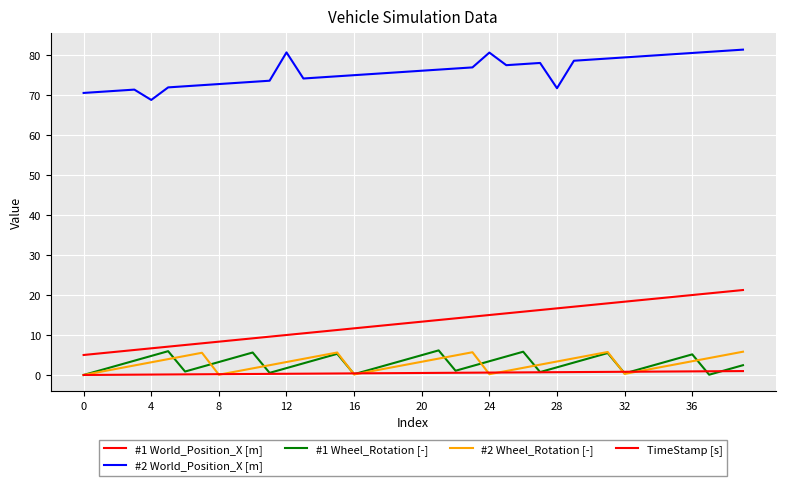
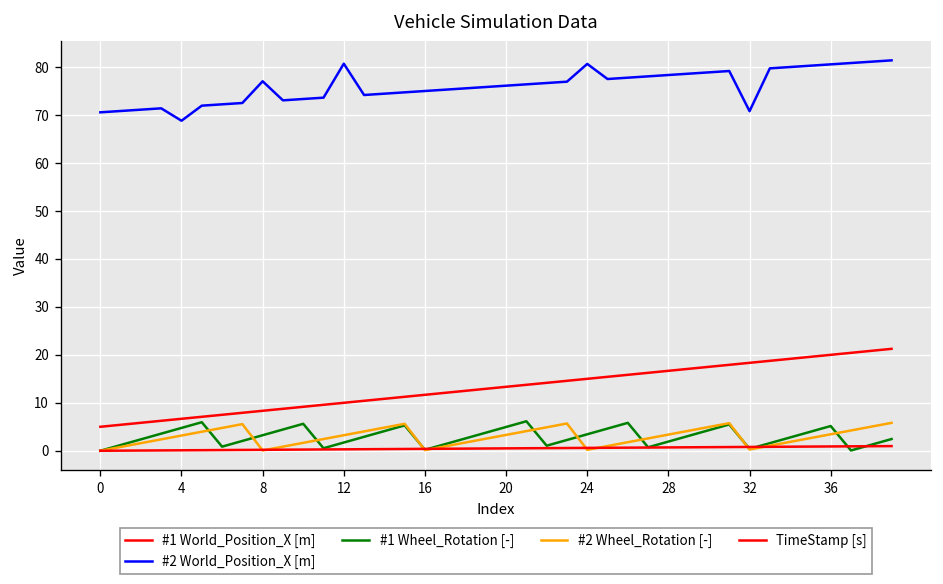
#2 World_Position_X [m], 8: 73 -> 77
#2 World_Position_X [m], 28: 72 -> 78
#2 World_Position_X [m], 32: 79 -> 71
